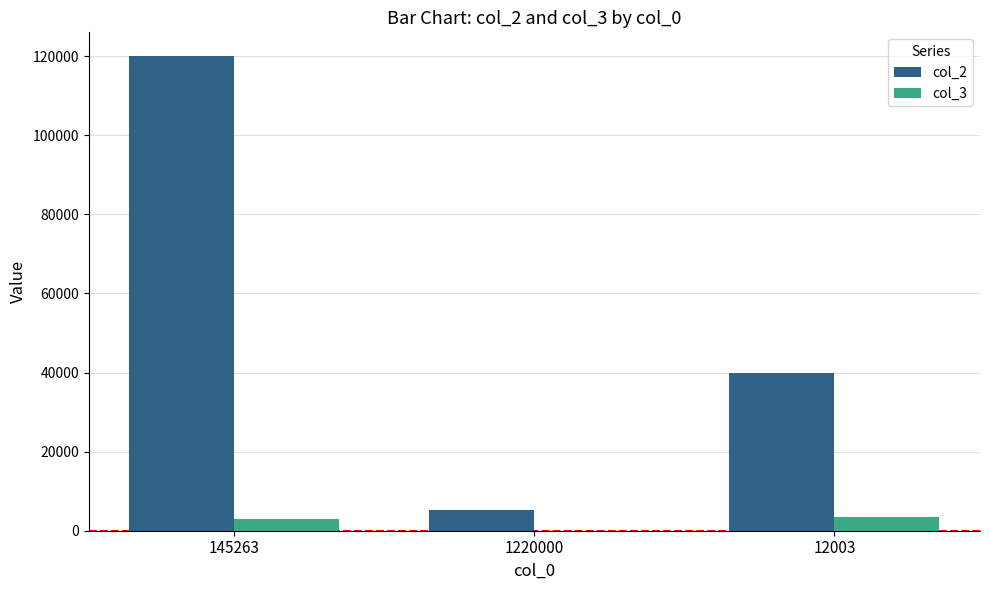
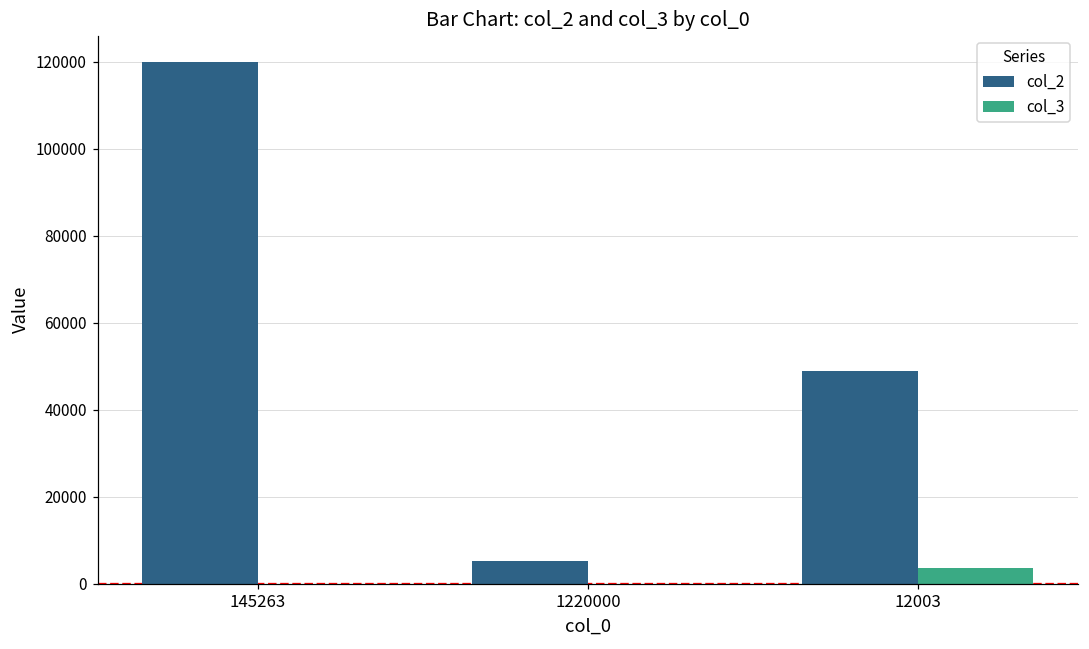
col_3, 145263: 3000 -> 0
col_2, 12003: 40000 -> 49000
